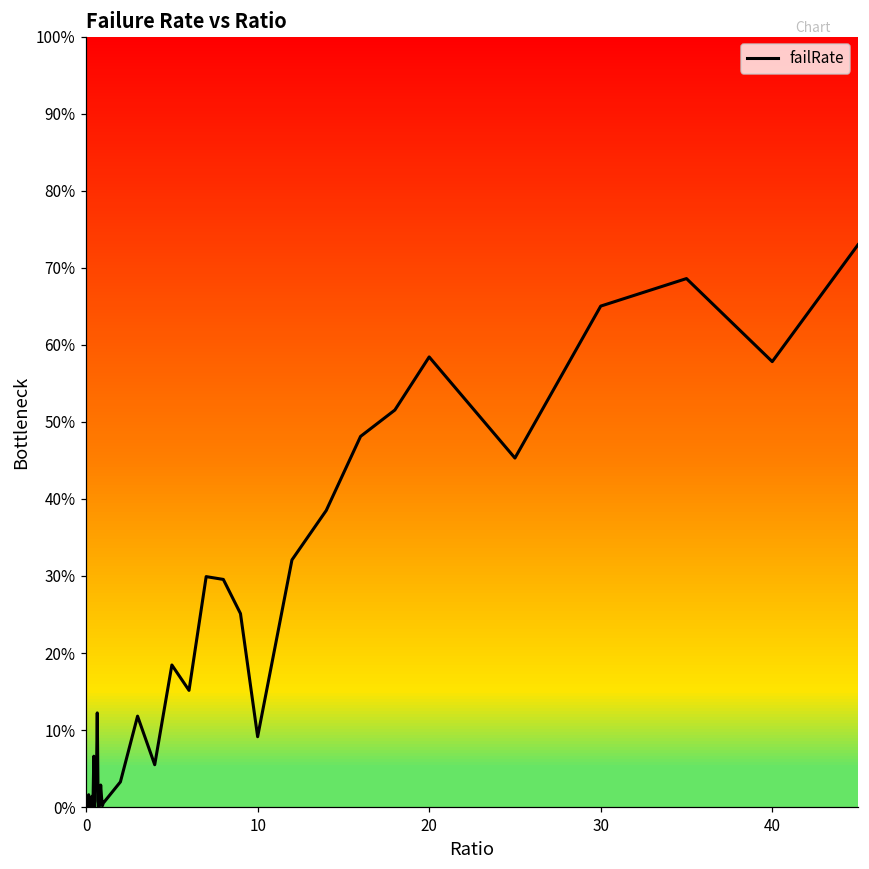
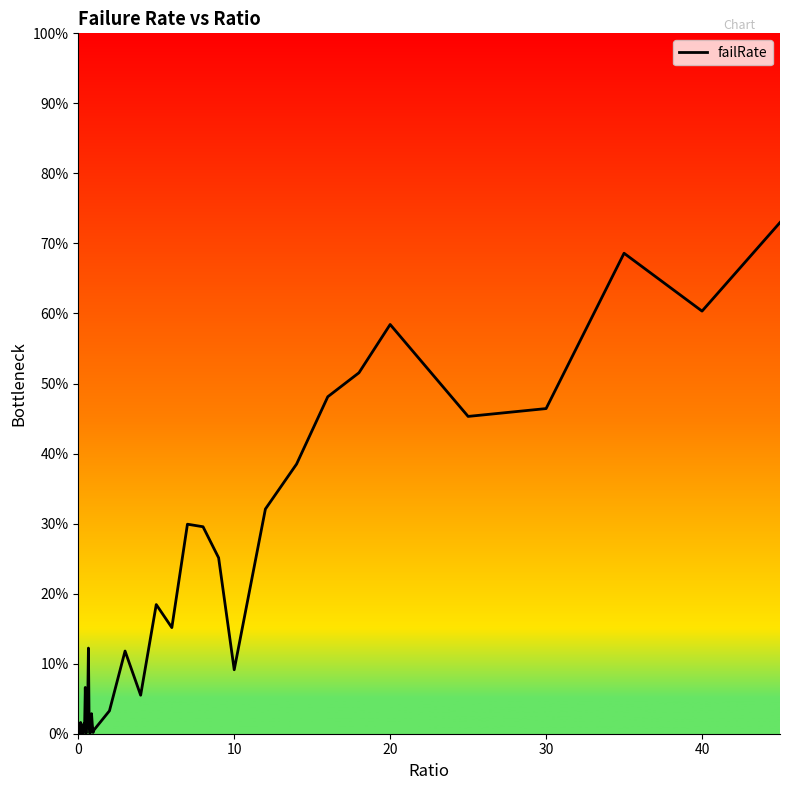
30: 65% -> 46%
40: 58% -> 60%
